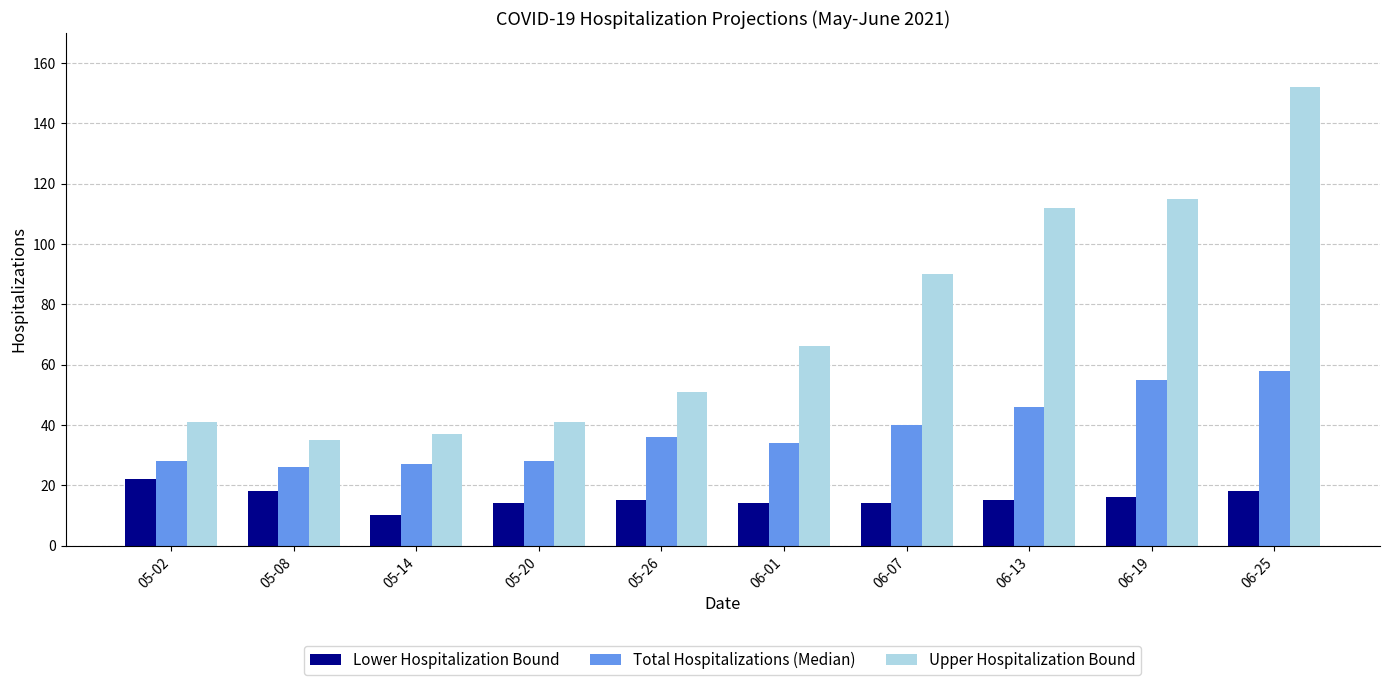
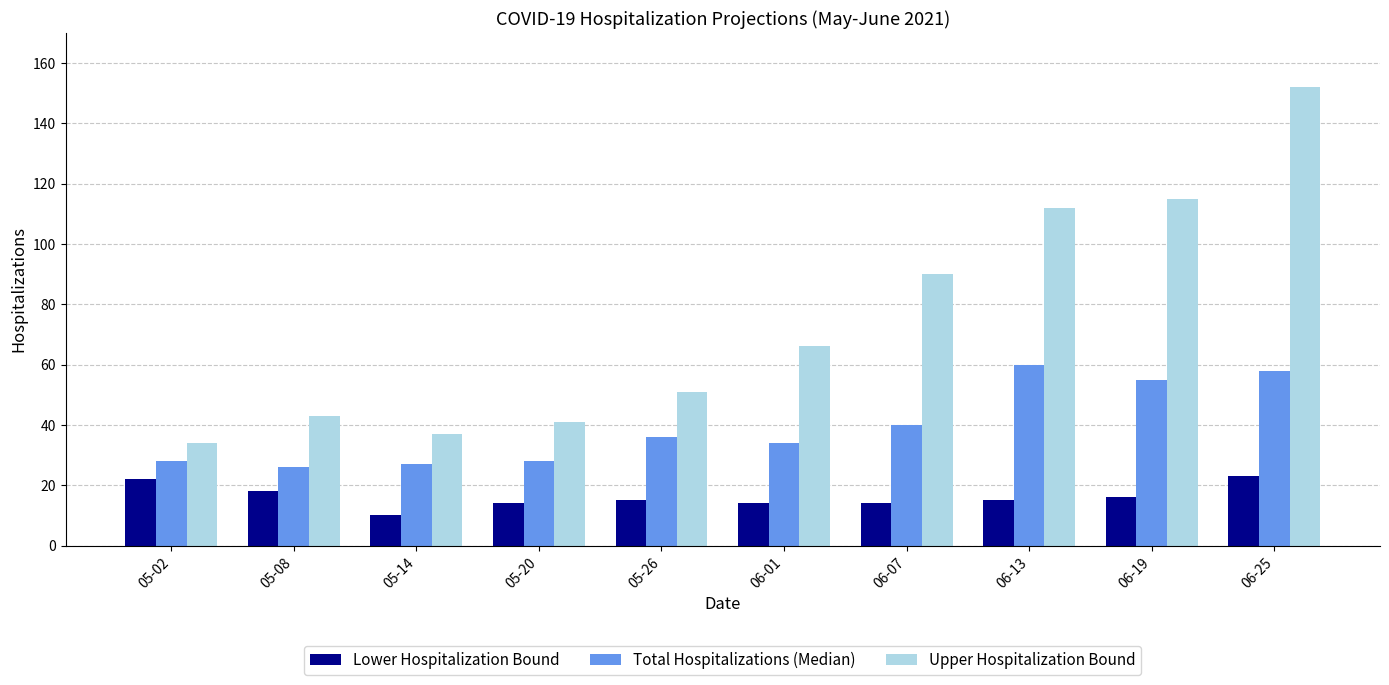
Upper Hospitalization Bound, 05-02: 41 -> 34
Upper Hospitalization Bound, 05-08: 35 -> 43
Total Hospitalizations (Median), 06-13: 46 -> 60
Lower Hospitalization Bound, 06-25: 18 -> 23
